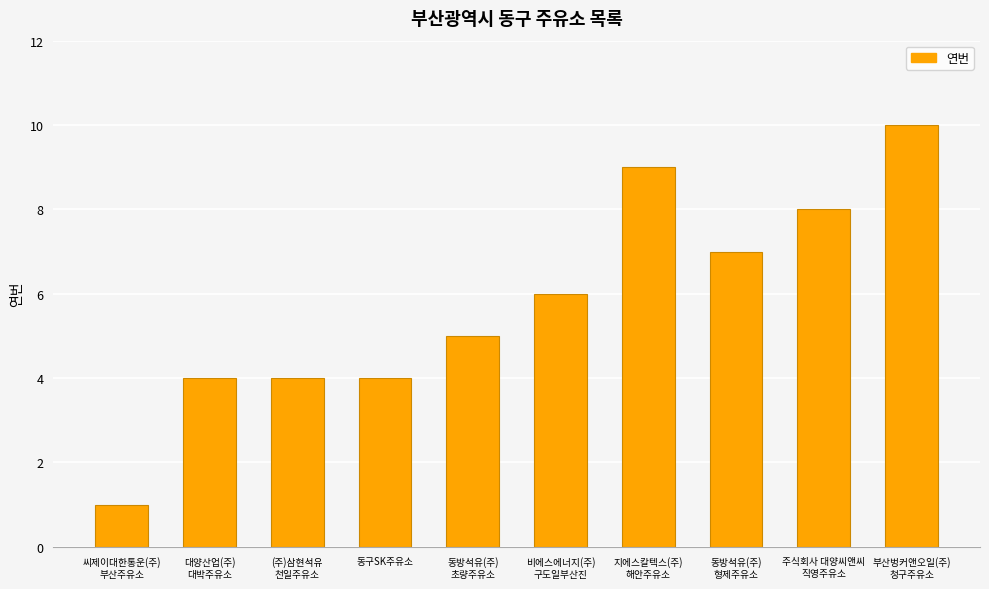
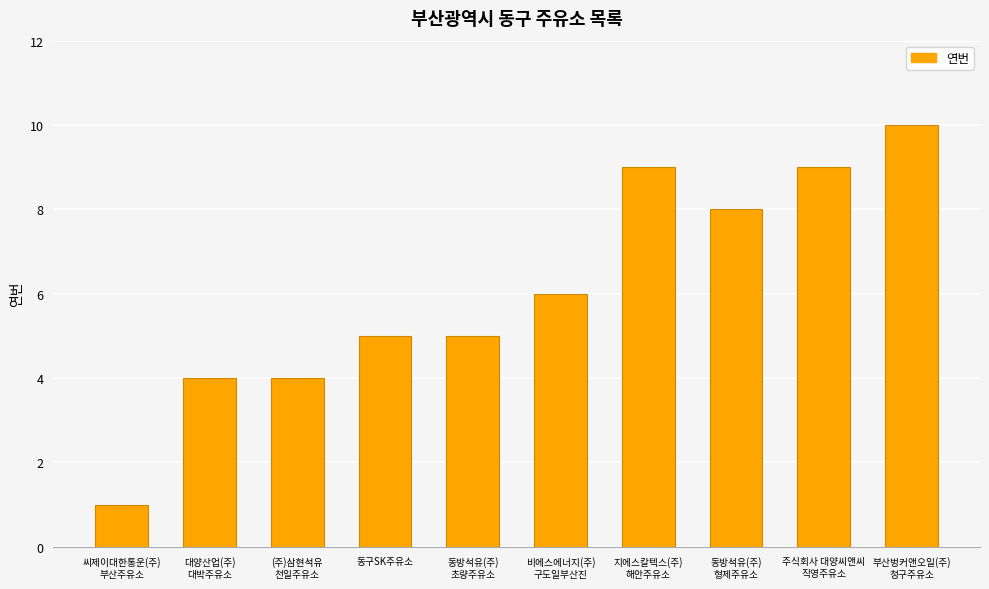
동구SK주유소: 4 -> 5
동방석유(주) 형제주유소: 7 -> 8
주식회사 대양씨앤씨 직영주유소: 8 -> 9
